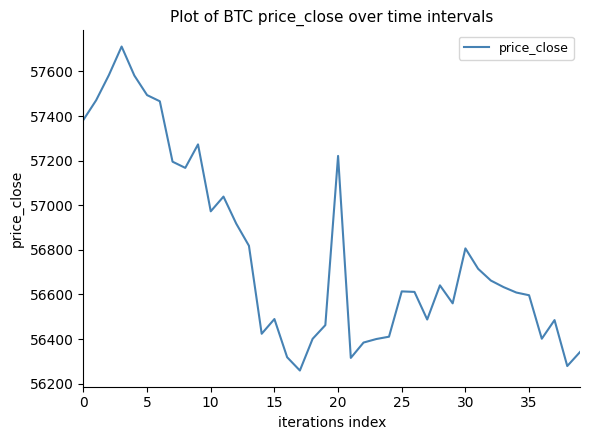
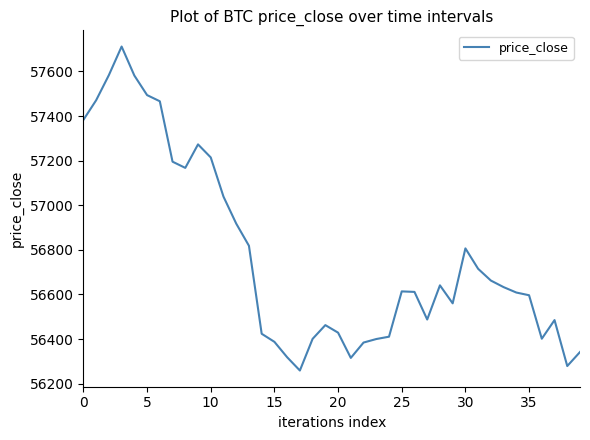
10: 56970 -> 57210
15: 56490 -> 56390
20: 57220 -> 56430
